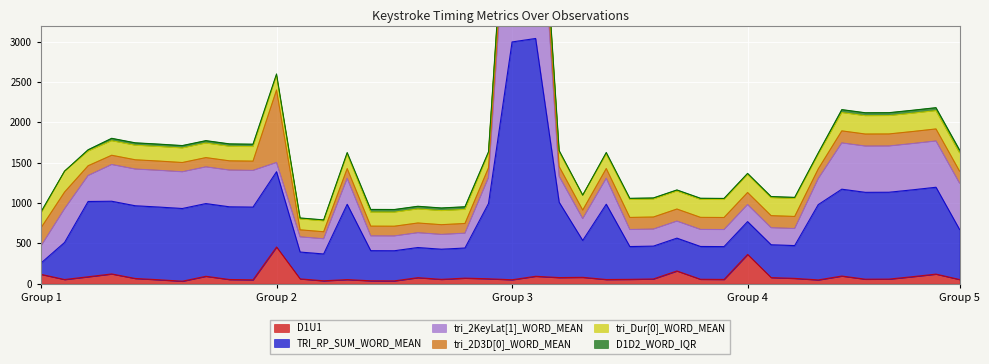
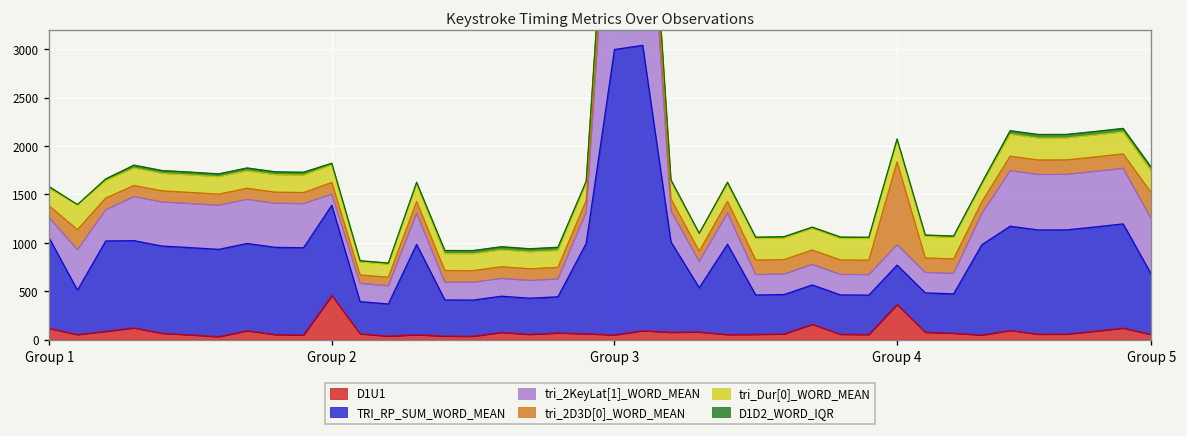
TRI_RP_SUM_WORD_MEAN, Group 1: 100 -> 900
tri_2D3D[0]_WORD_MEAN, Group 1: 200 -> 100
tri_2D3D[0]_WORD_MEAN, Group 2: 900 -> 100
tri_2D3D[0]_WORD_MEAN, Group 4: 100 -> 900
tri_2D3D[0]_WORD_MEAN, Group 5: 100 -> 300
